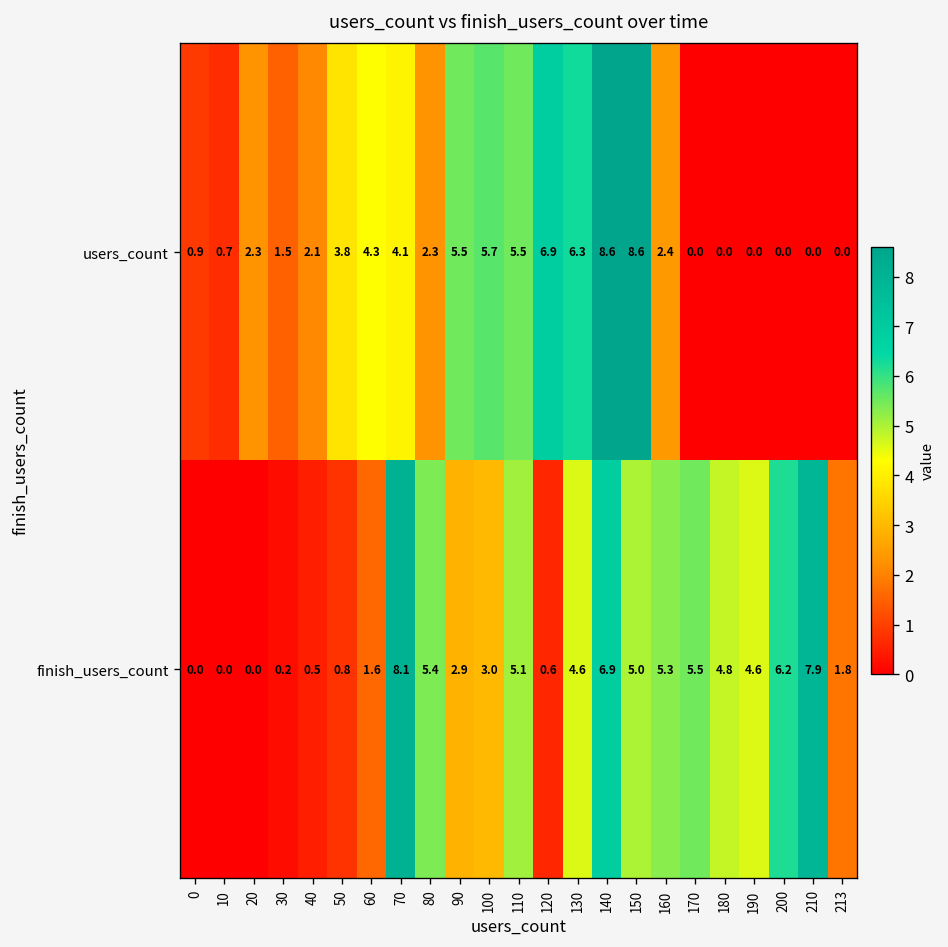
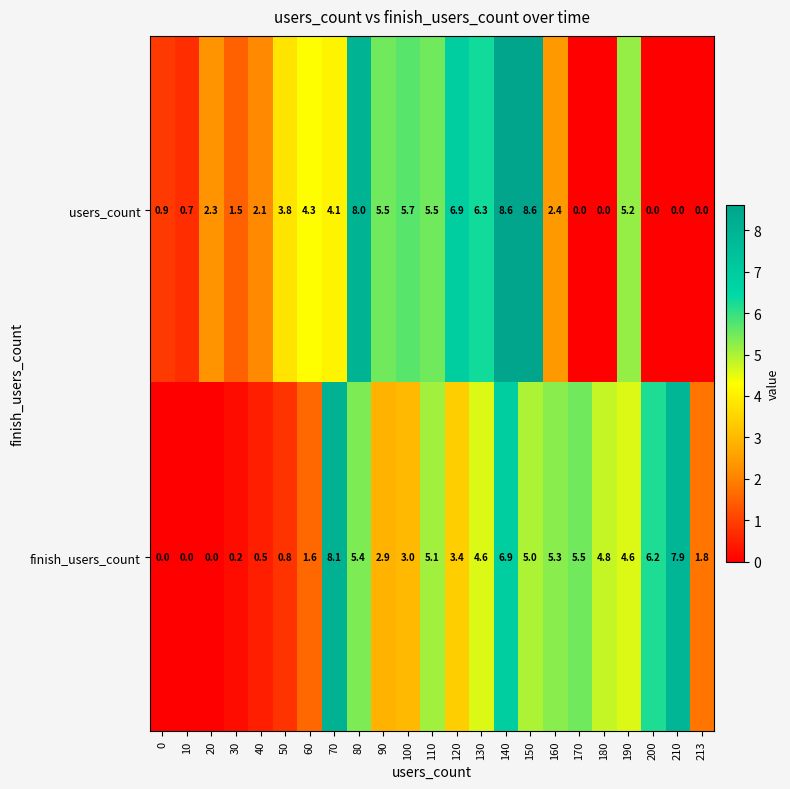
users_count, 80: 2.3 -> 8.0
users_count, 190: 0.0 -> 5.2
finish_users_count, 120: 0.6 -> 3.4
